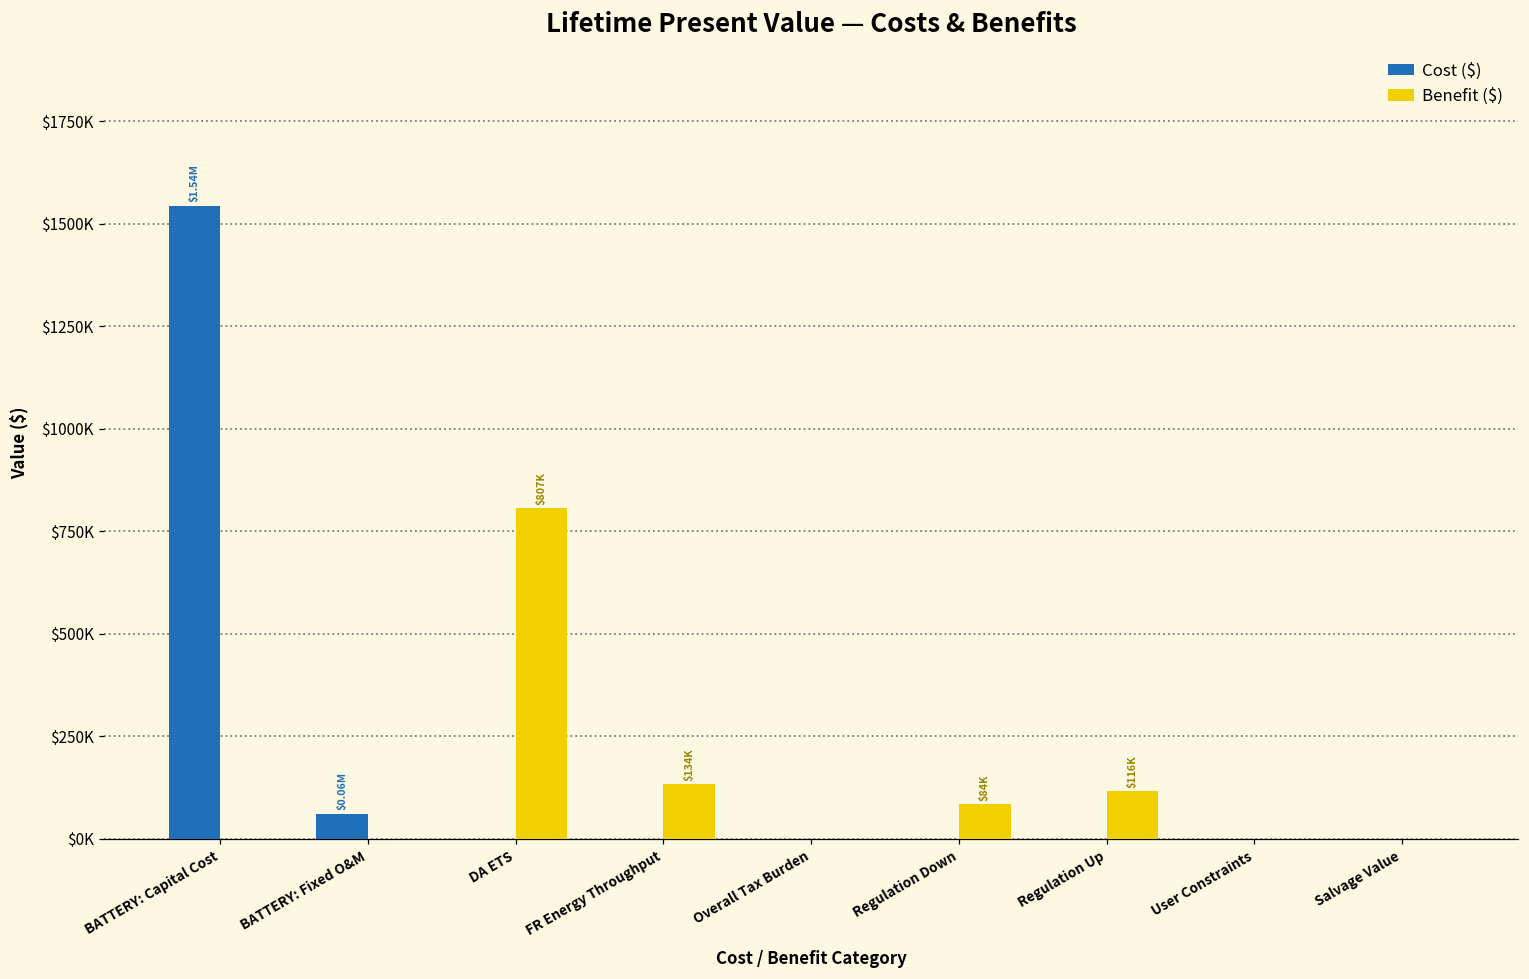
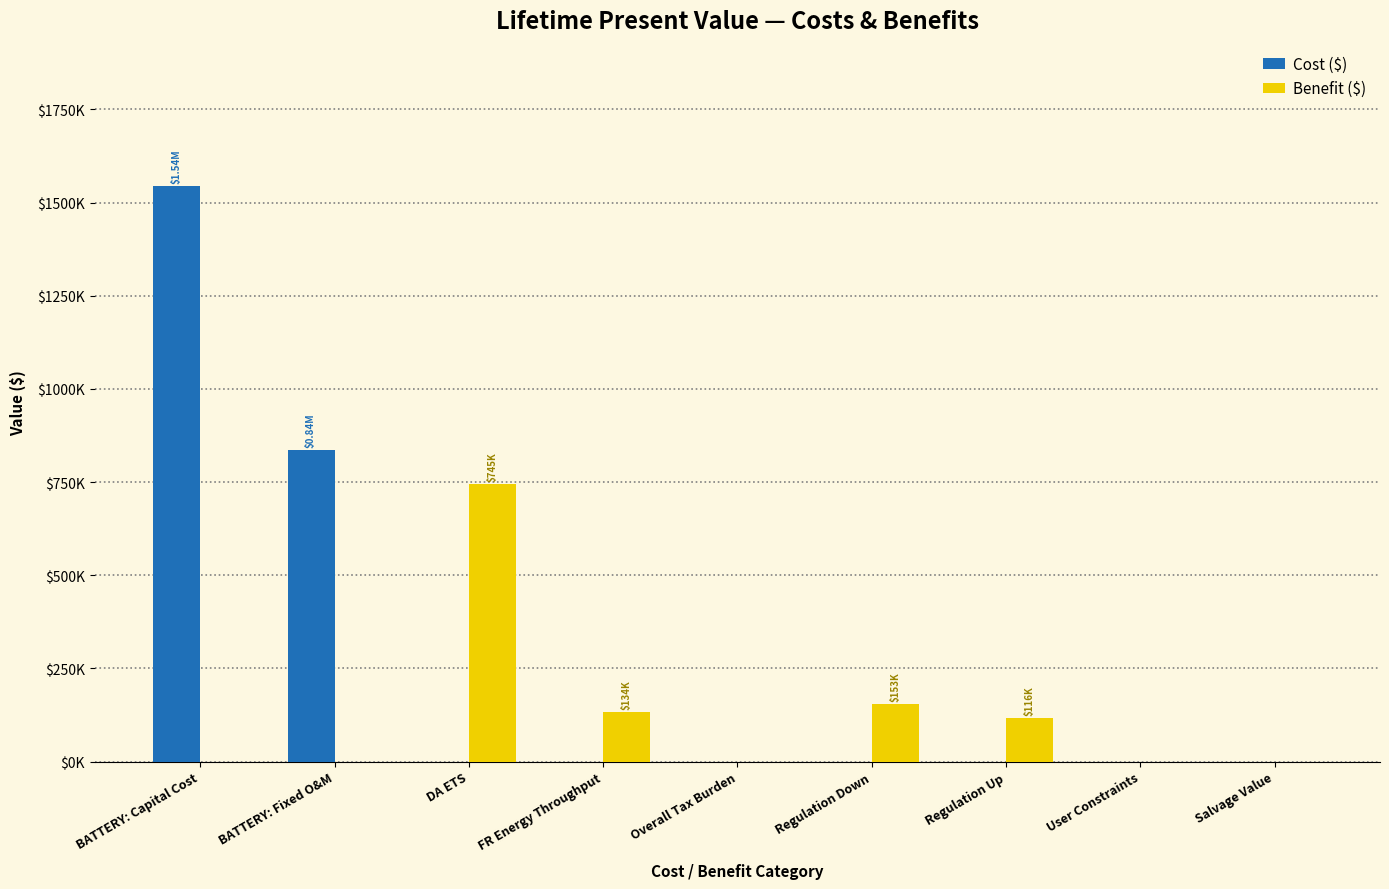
Cost ($), BATTERY: Fixed O&M: $0.06M -> $0.84M
Benefit ($), DA ETS: $807K -> $745K
Benefit ($), Regulation Down: $84K -> $153K
